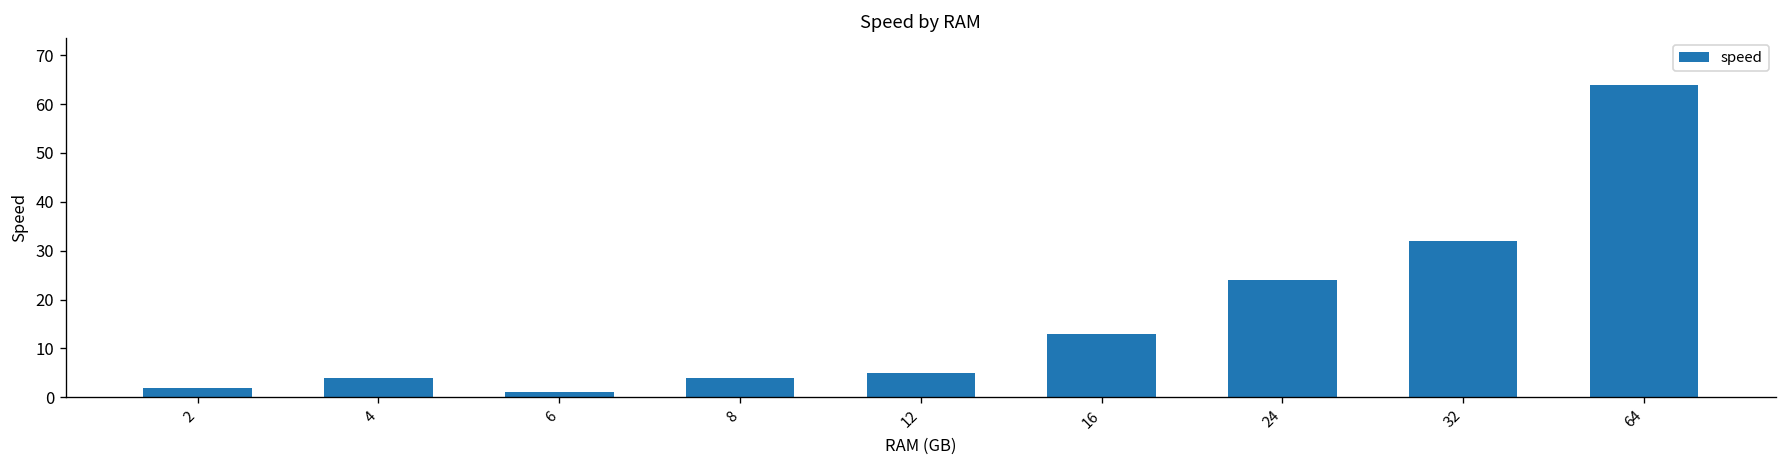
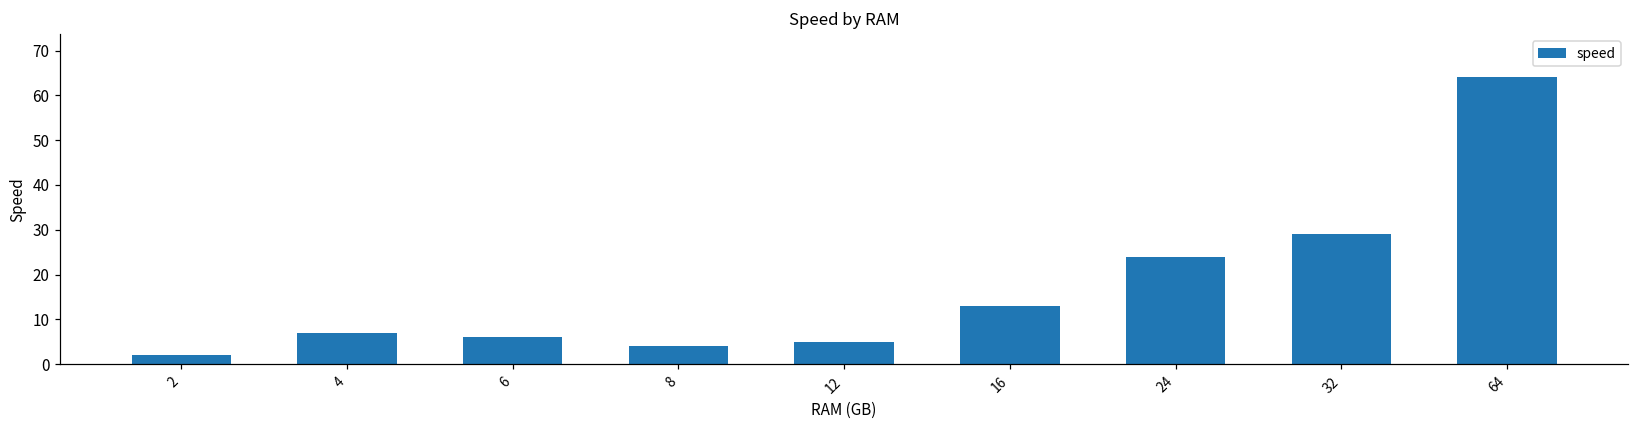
4: 4 -> 7
6: 1 -> 6
32: 32 -> 29
